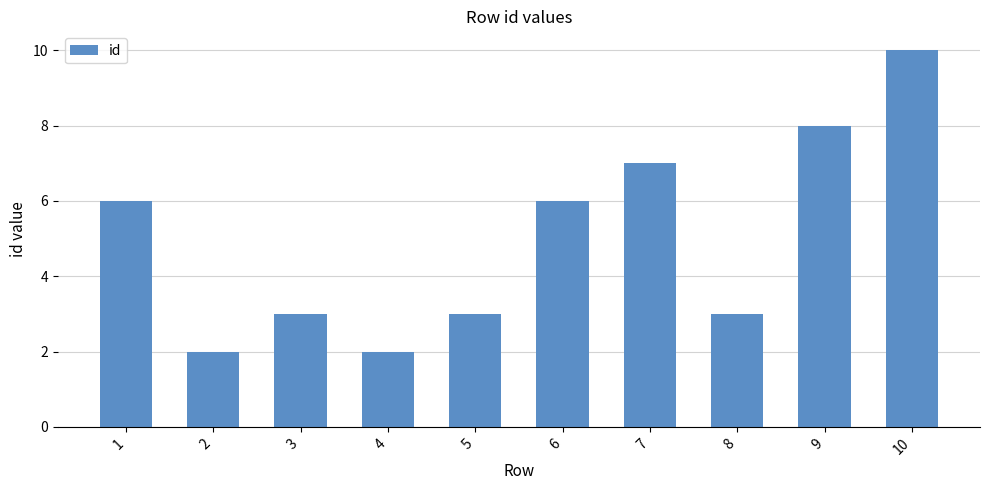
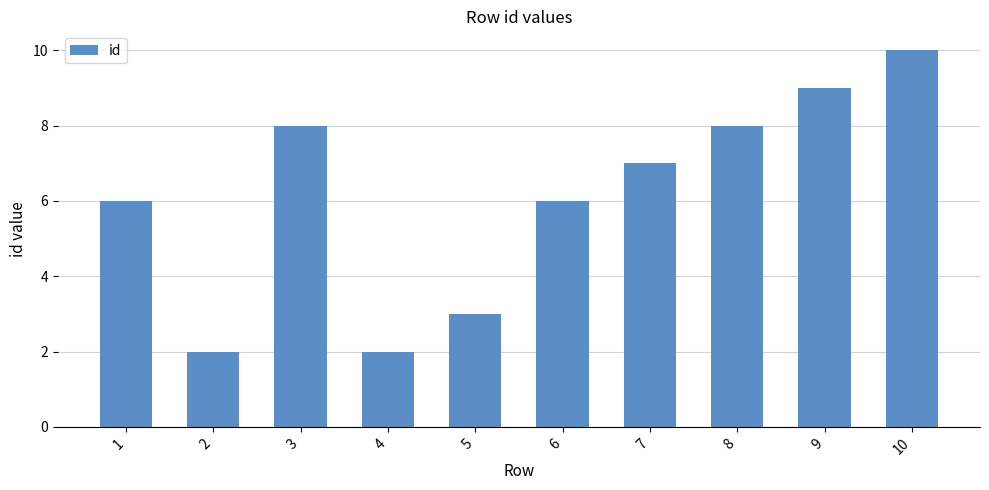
3: 3 -> 8
8: 3 -> 8
9: 8 -> 9
